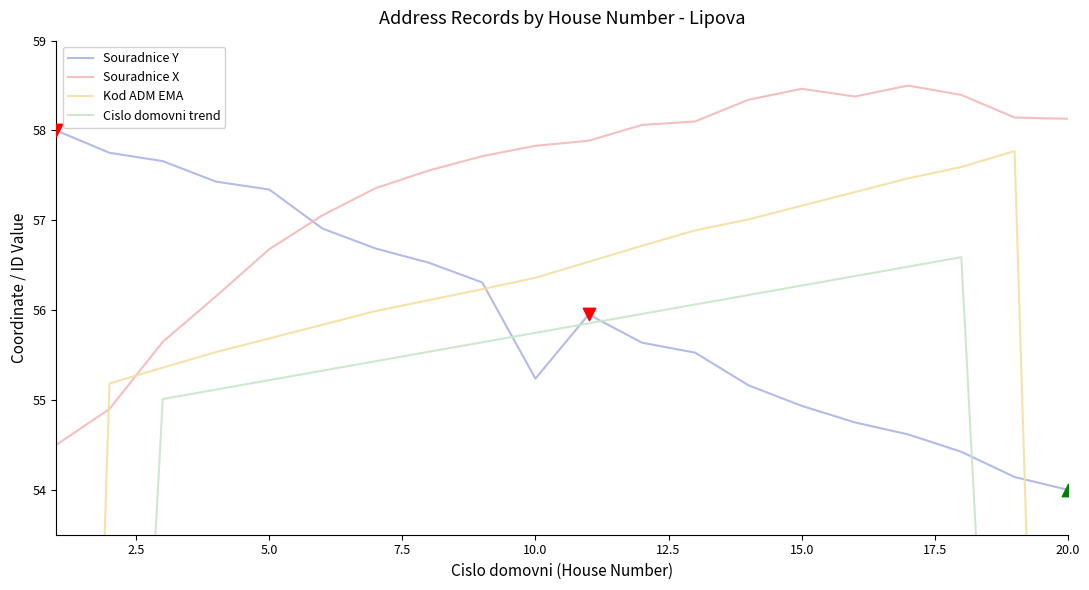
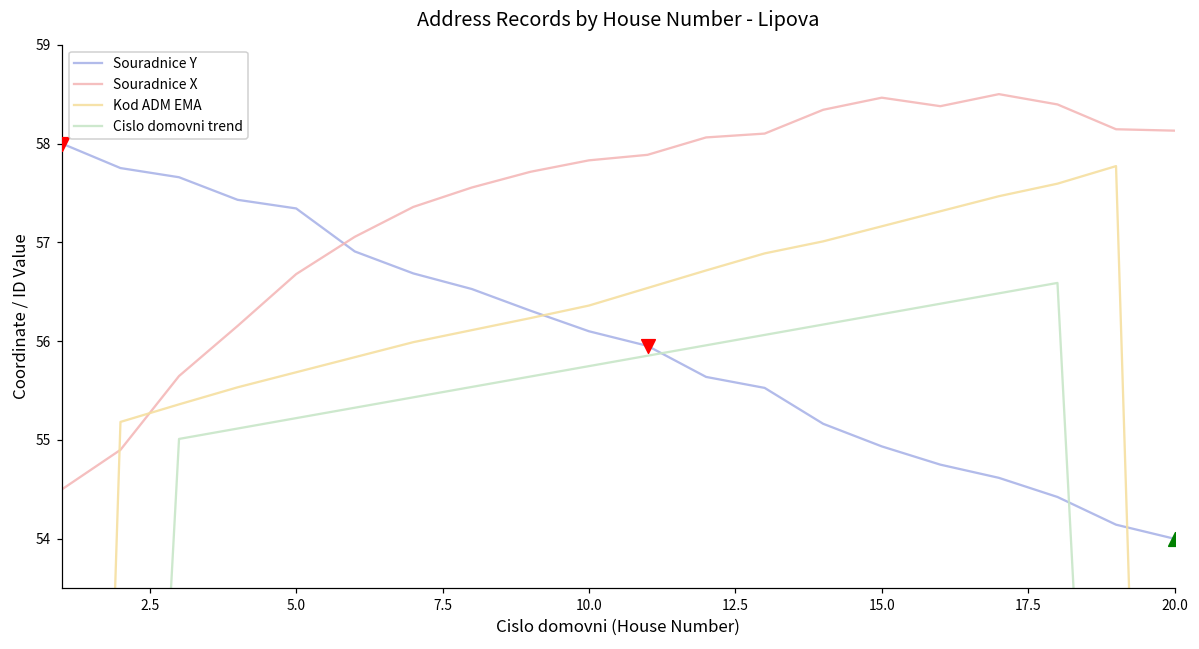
Souradnice Y, 10.0: 55.2 -> 56.1
